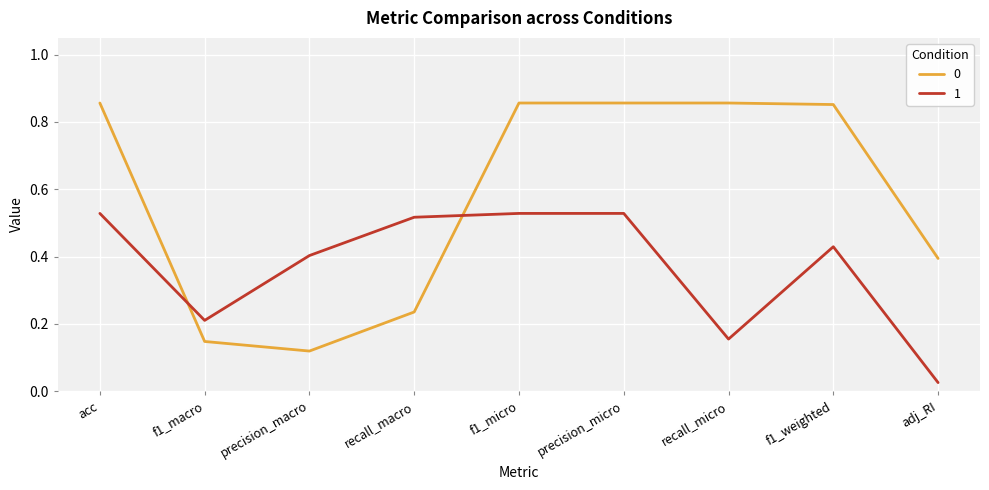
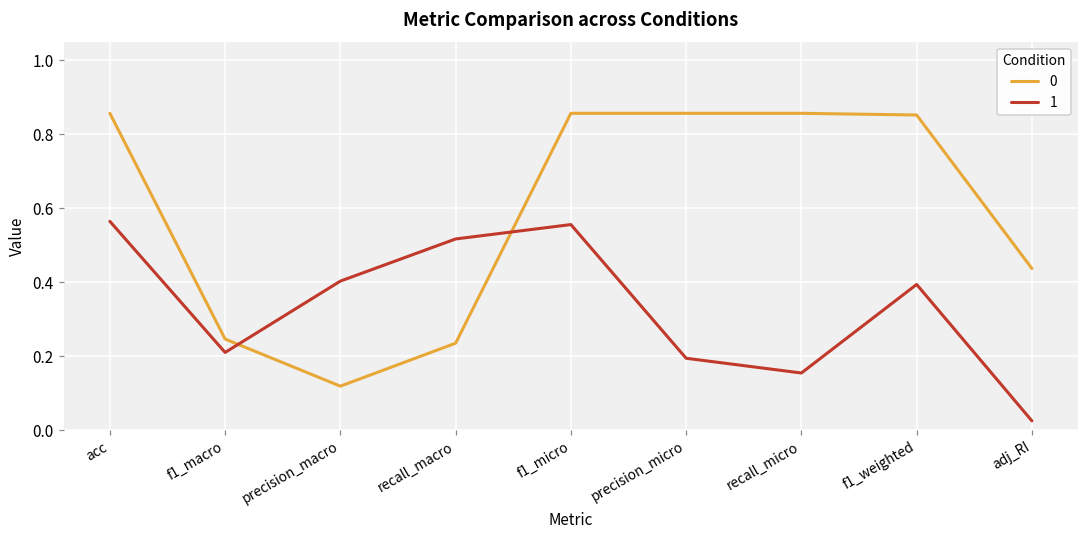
1, acc: 0.53 -> 0.56
0, f1_macro: 0.15 -> 0.25
1, f1_micro: 0.53 -> 0.56
1, precision_micro: 0.53 -> 0.19
1, f1_weighted: 0.43 -> 0.39
0, adj_RI: 0.39 -> 0.44
